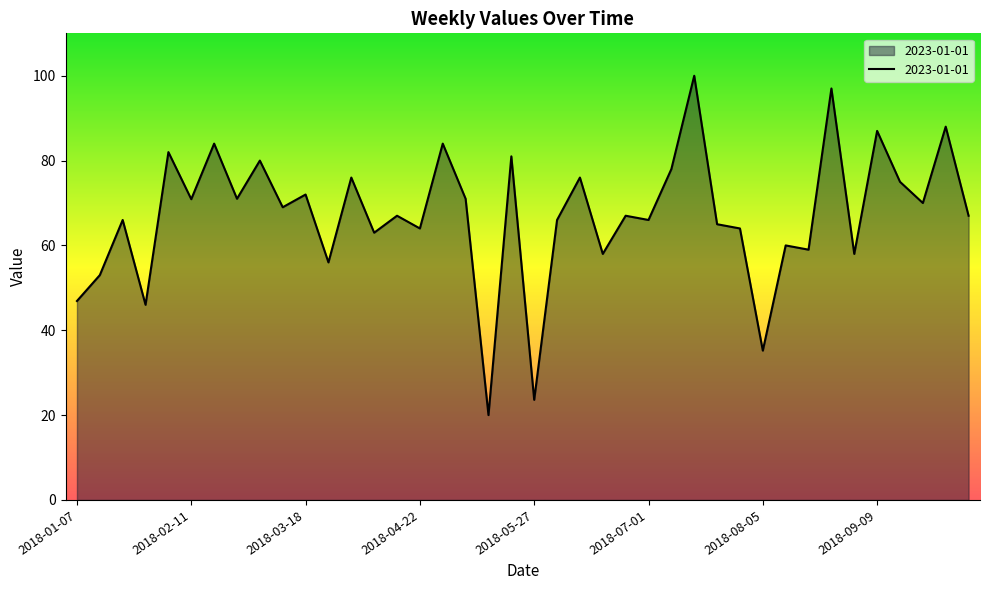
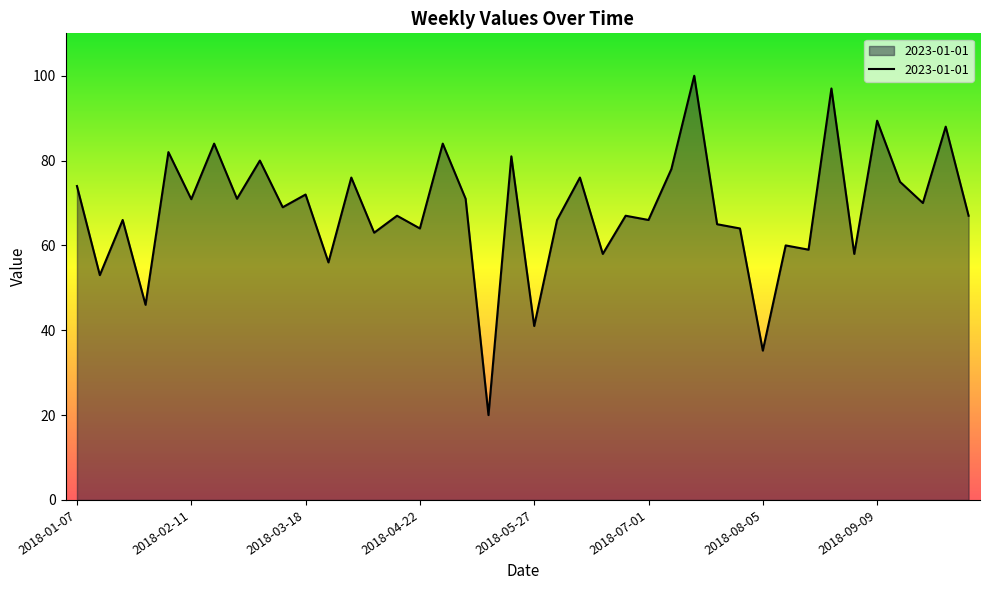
2018-01-07: 47 -> 74
2018-05-27: 24 -> 41
2018-09-09: 87 -> 89
